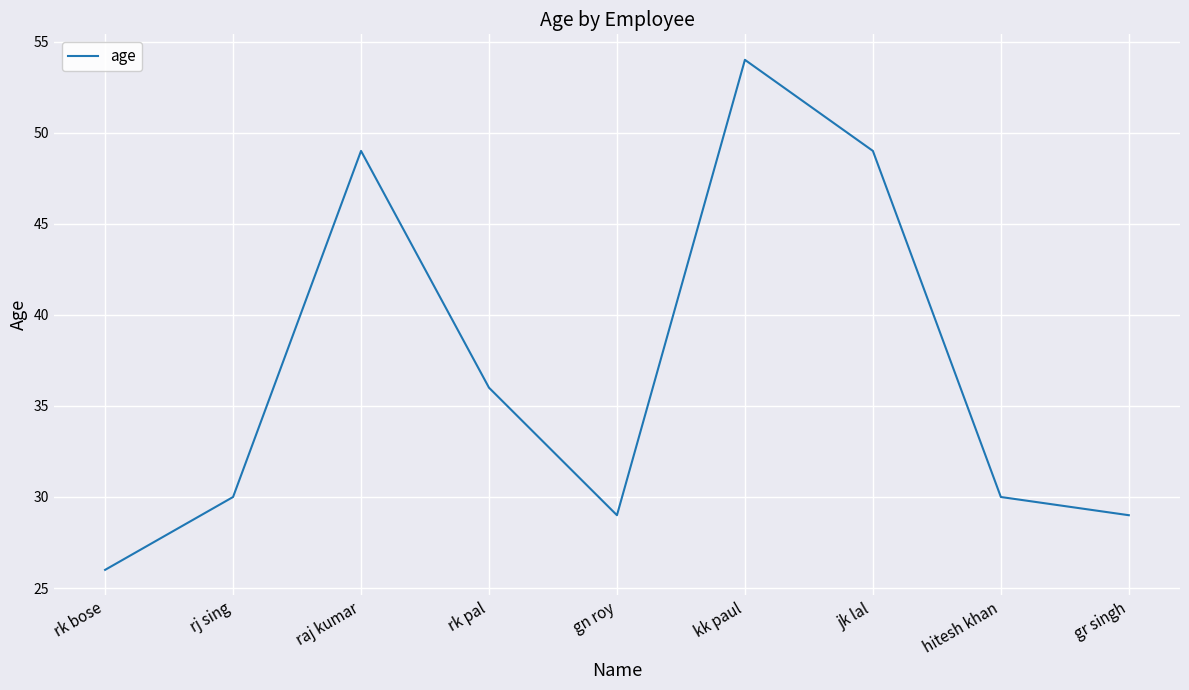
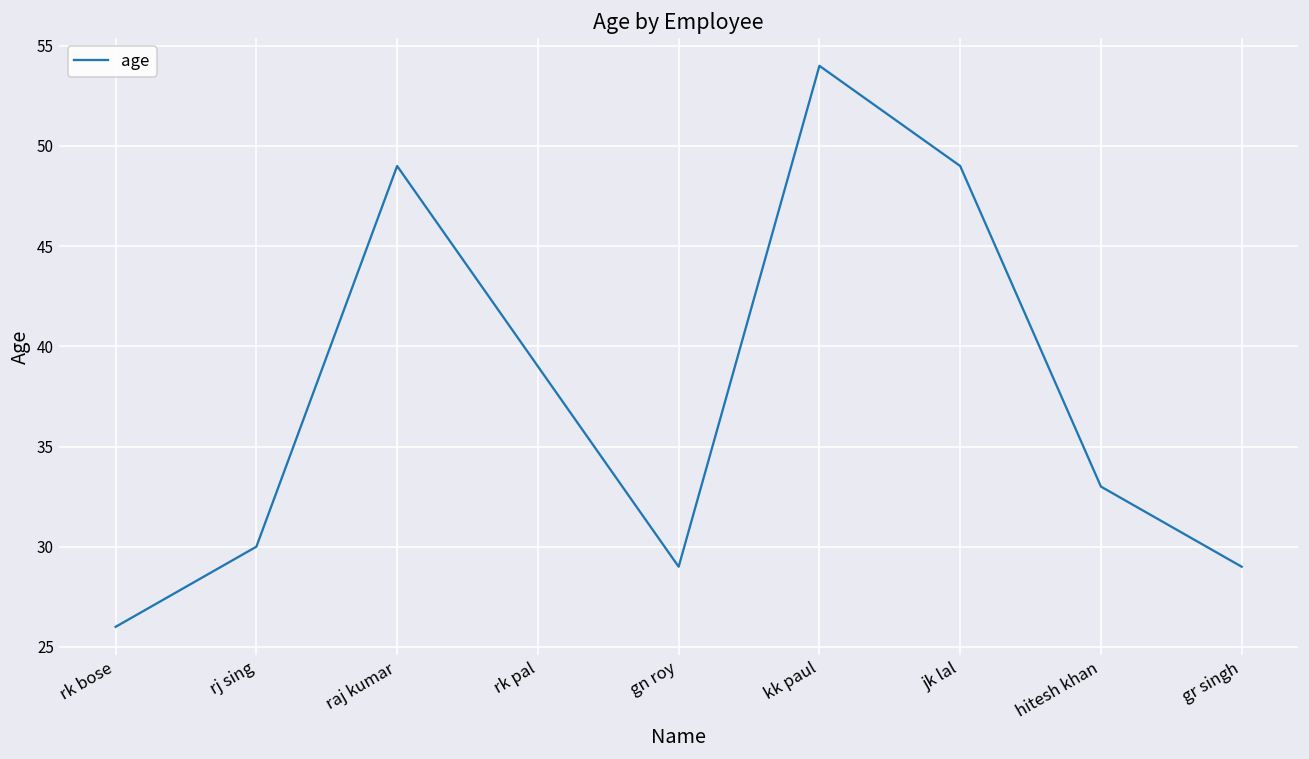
rk pal: 36 -> 39
hitesh khan: 30 -> 33
